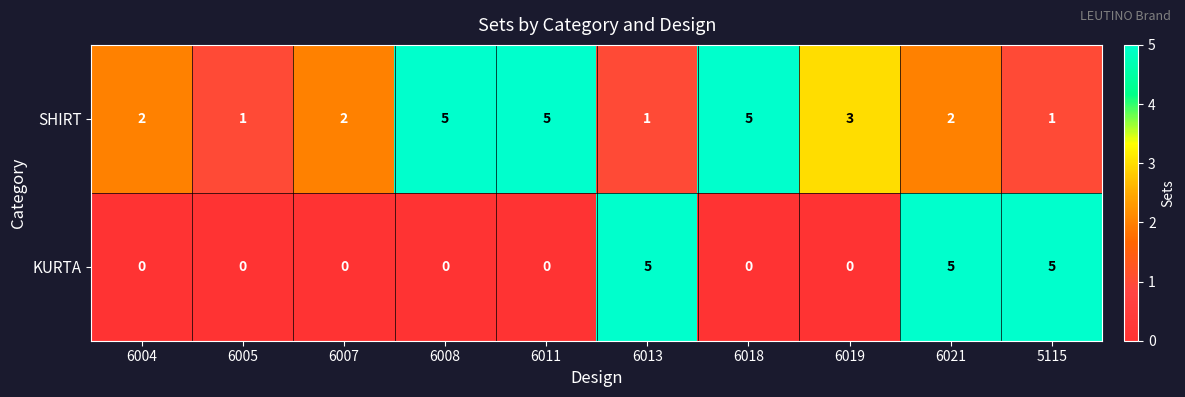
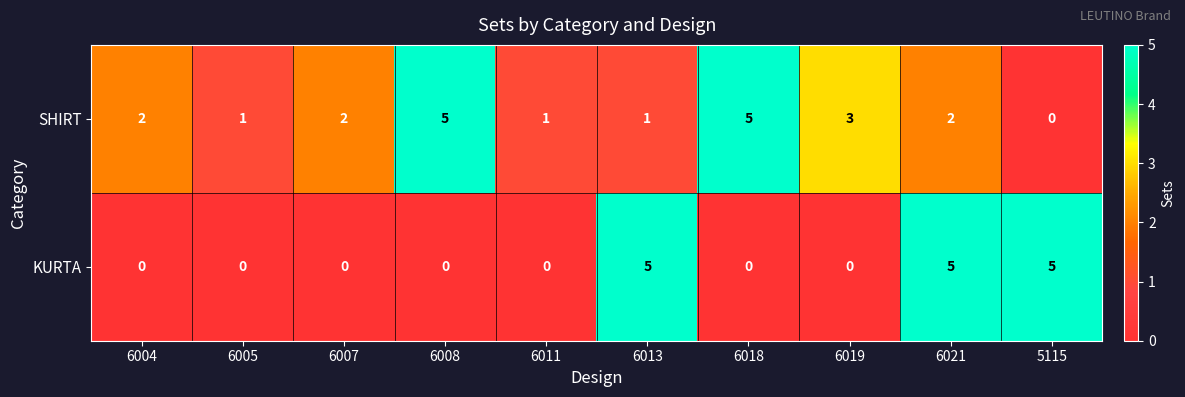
SHIRT, 6011: 5 -> 1
SHIRT, 5115: 1 -> 0
